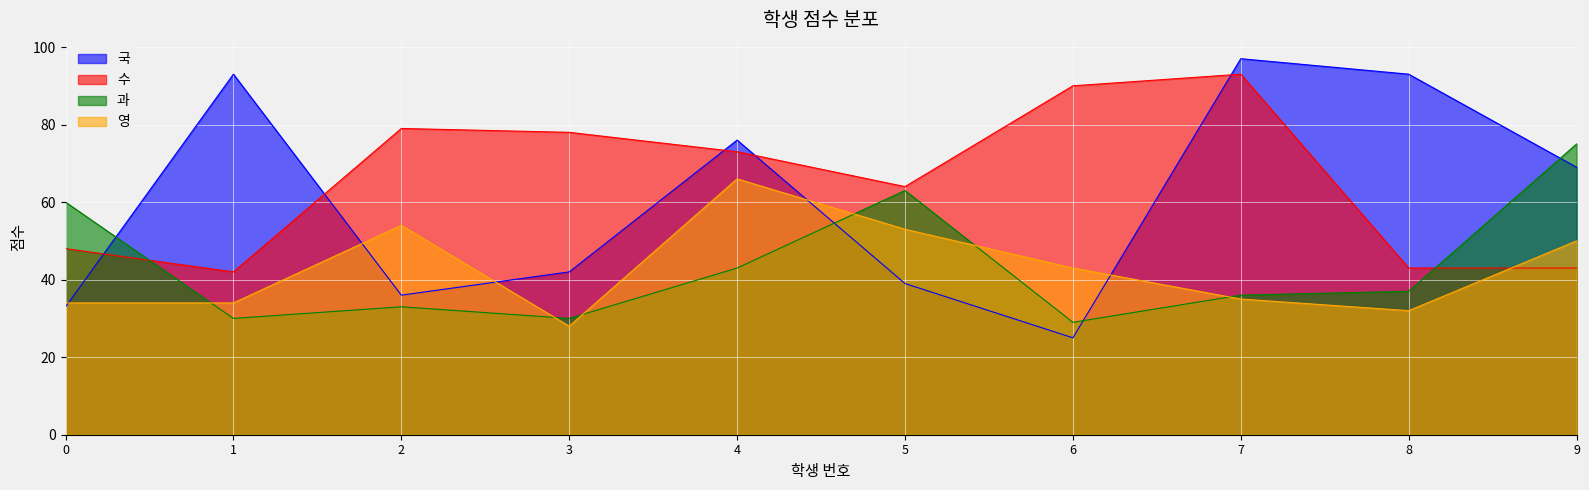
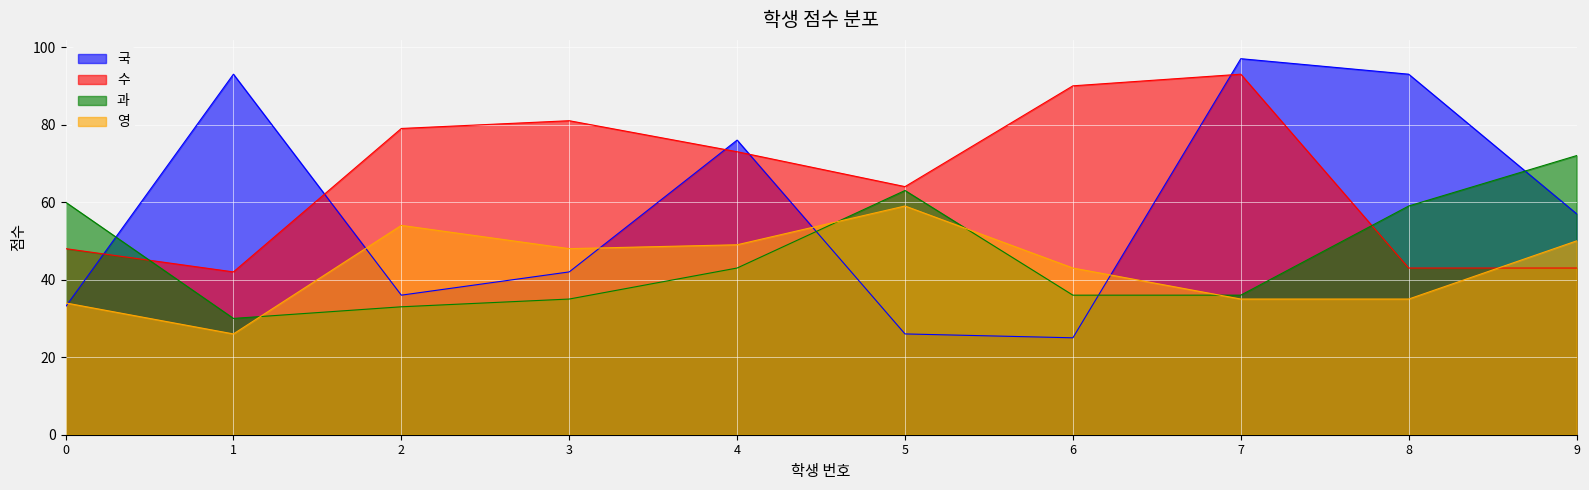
영, 1: 34 -> 26
수, 3: 78 -> 81
과, 3: 30 -> 35
영, 3: 28 -> 48
영, 4: 66 -> 49
국, 5: 39 -> 26
영, 5: 53 -> 59
과, 6: 29 -> 36
과, 8: 37 -> 59
영, 8: 32 -> 35
국, 9: 69 -> 57
과, 9: 75 -> 72
